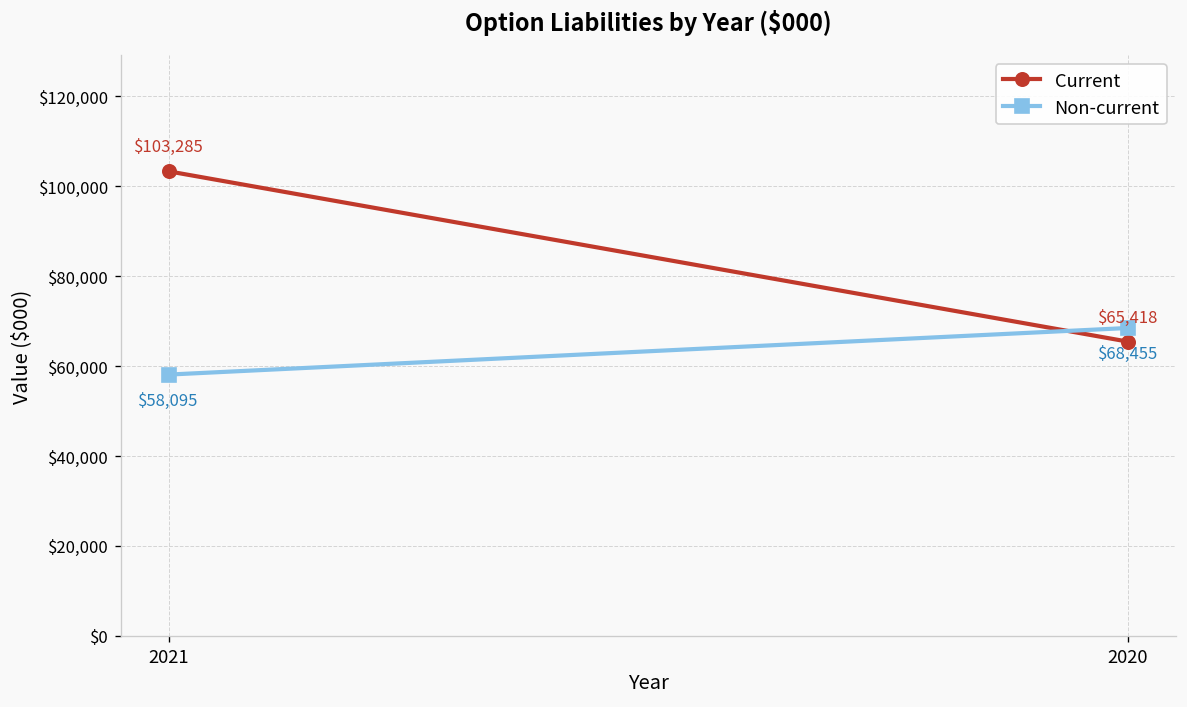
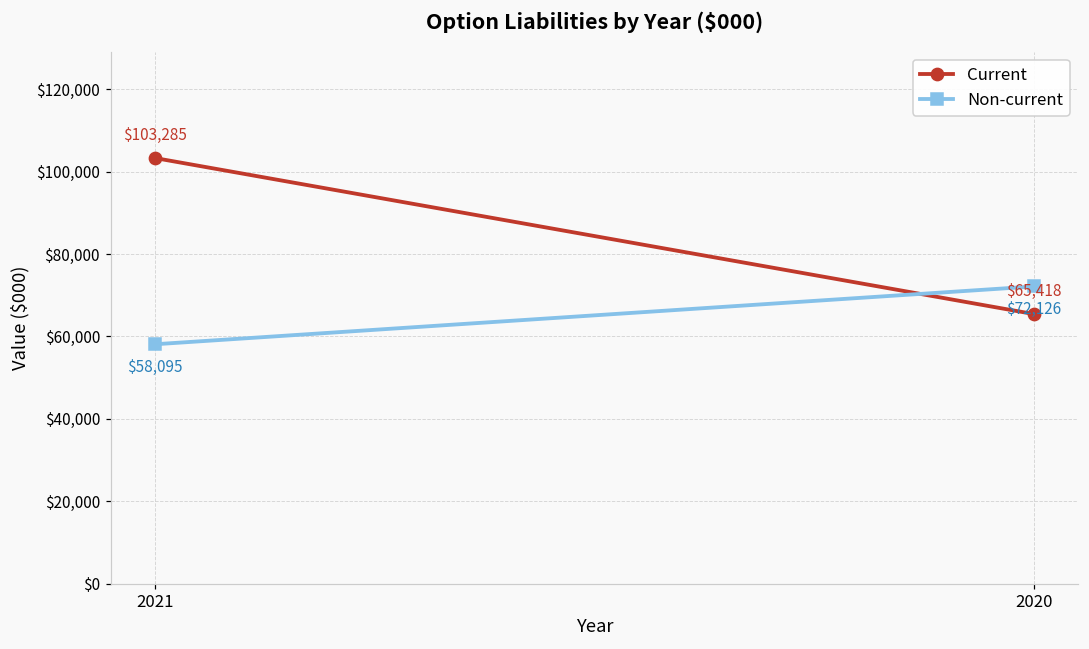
Non-current, 2020: $68,455 -> $72,126
